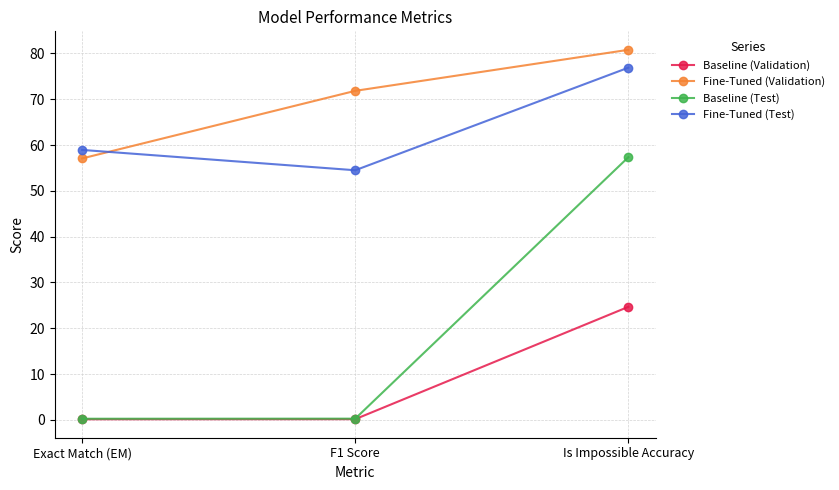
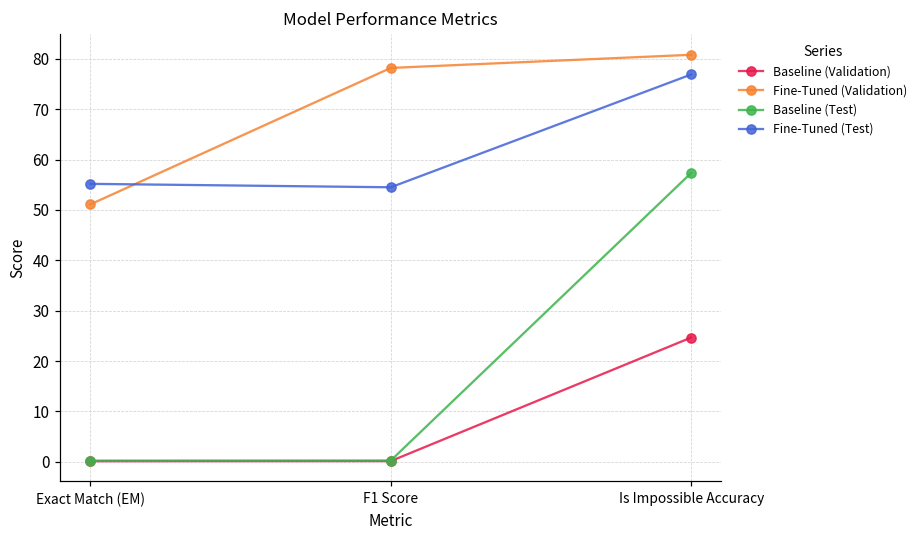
Fine-Tuned (Validation), Exact Match (EM): 57 -> 51
Fine-Tuned (Test), Exact Match (EM): 59 -> 55
Fine-Tuned (Validation), F1 Score: 72 -> 78
